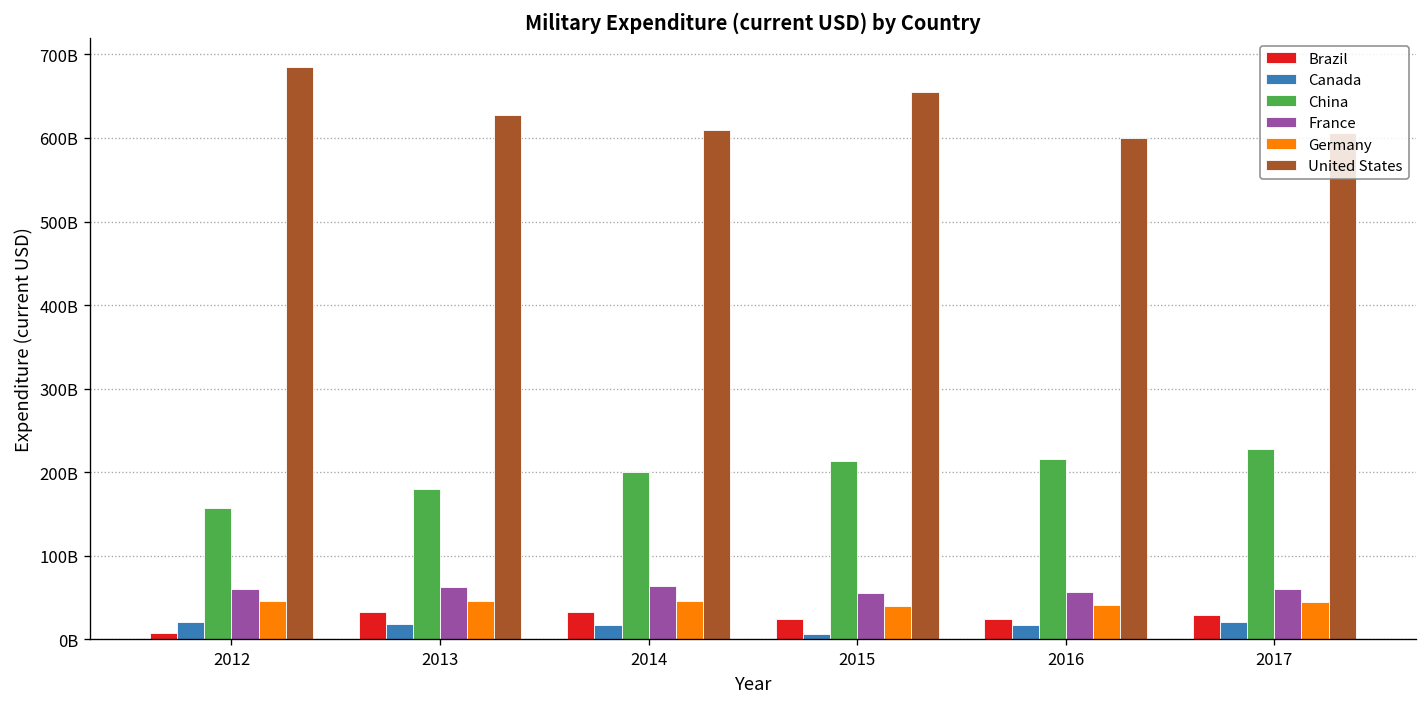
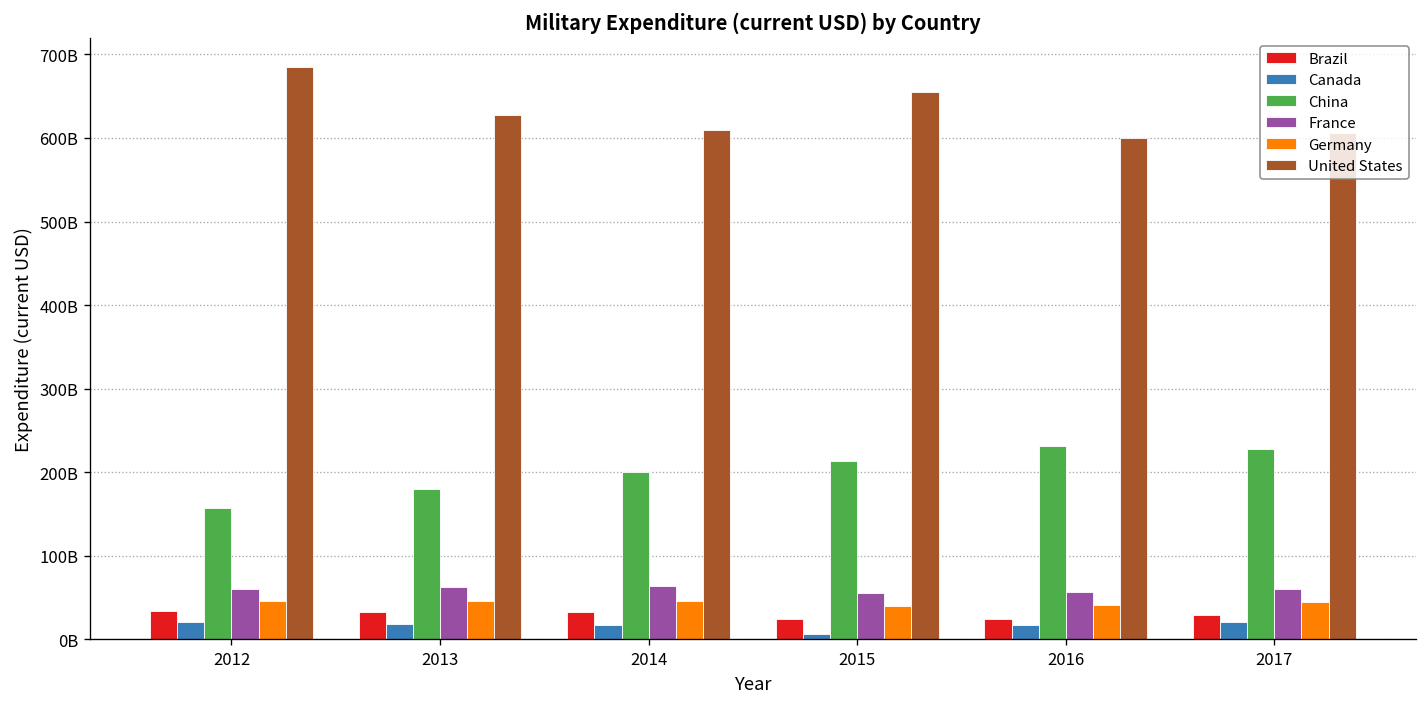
Brazil, 2012: 10000000000 -> 30000000000
China, 2016: 220000000000 -> 230000000000
